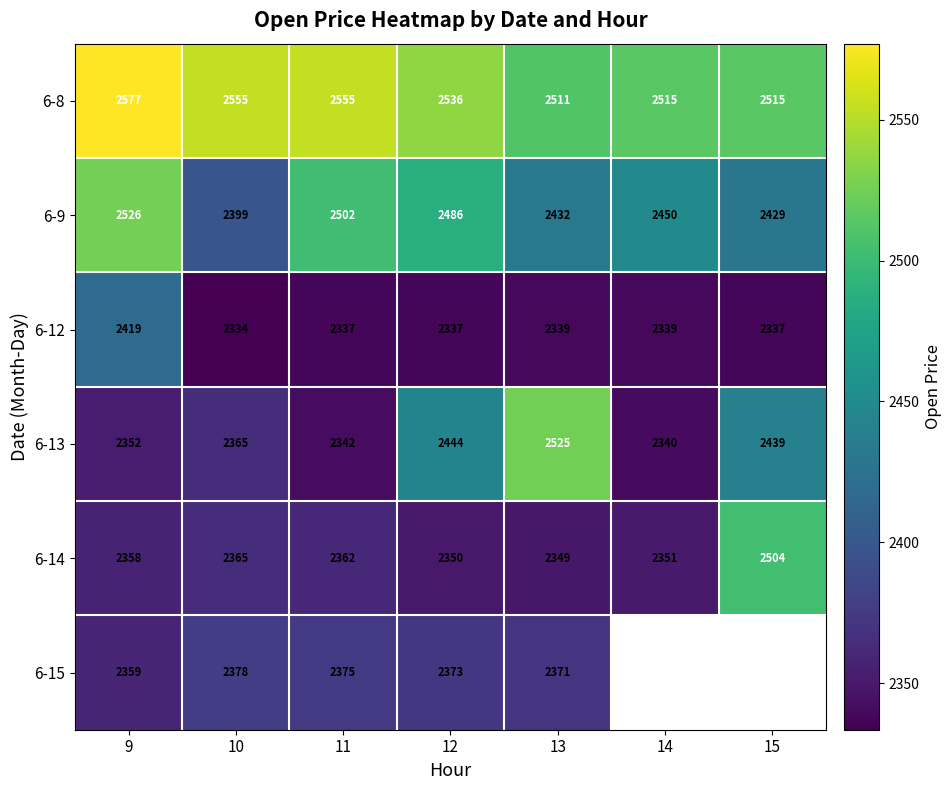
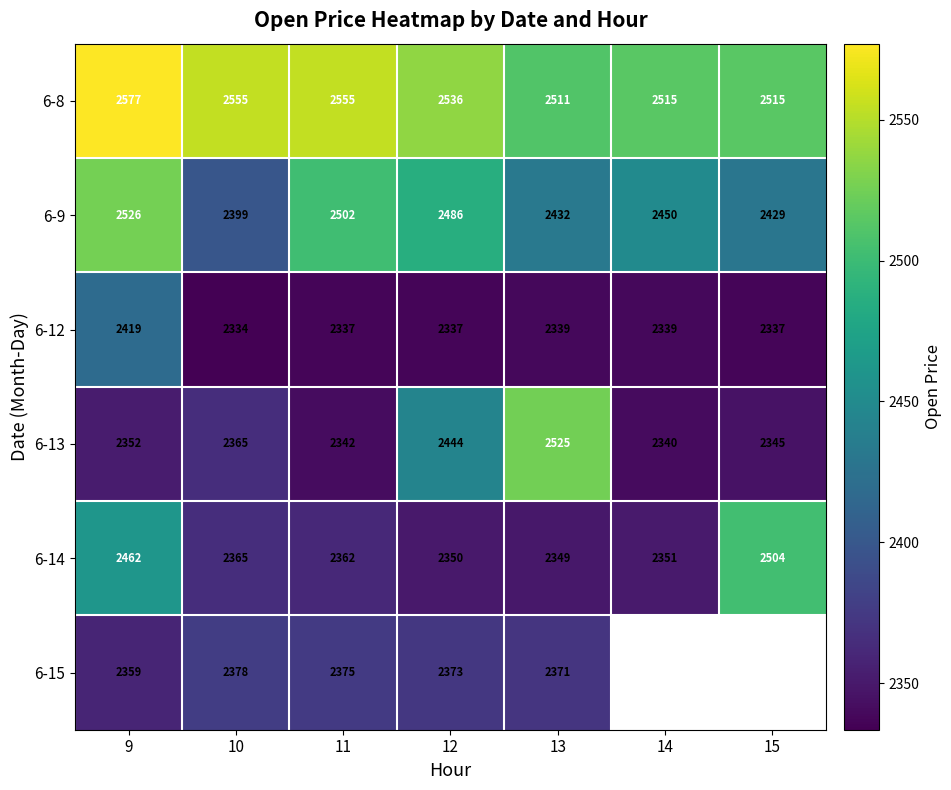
6-13, 15: 2439 -> 2345
6-14, 9: 2358 -> 2462
